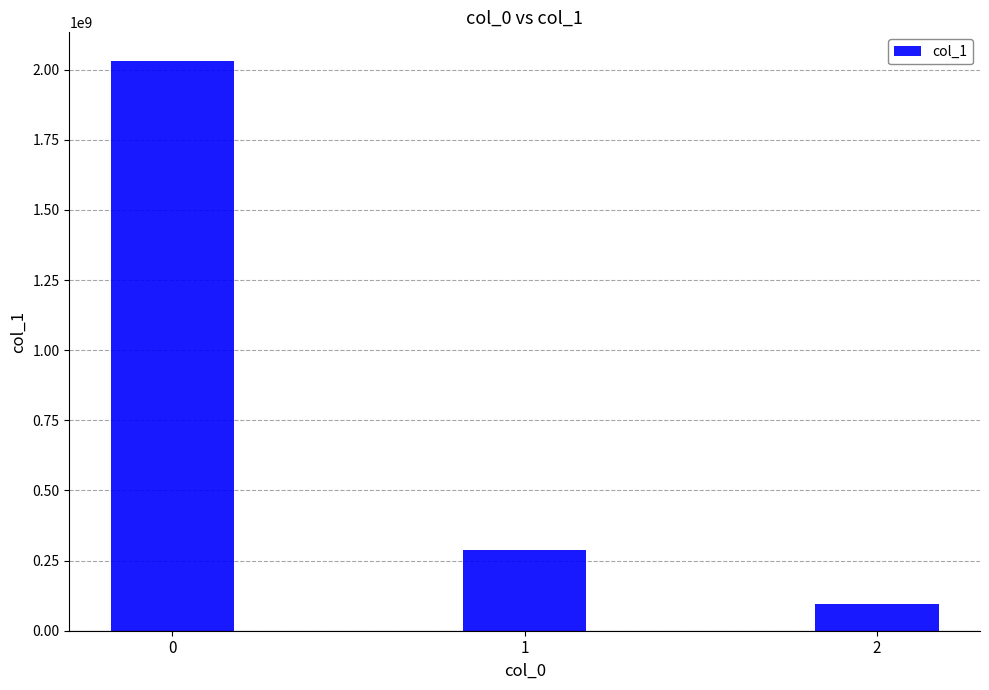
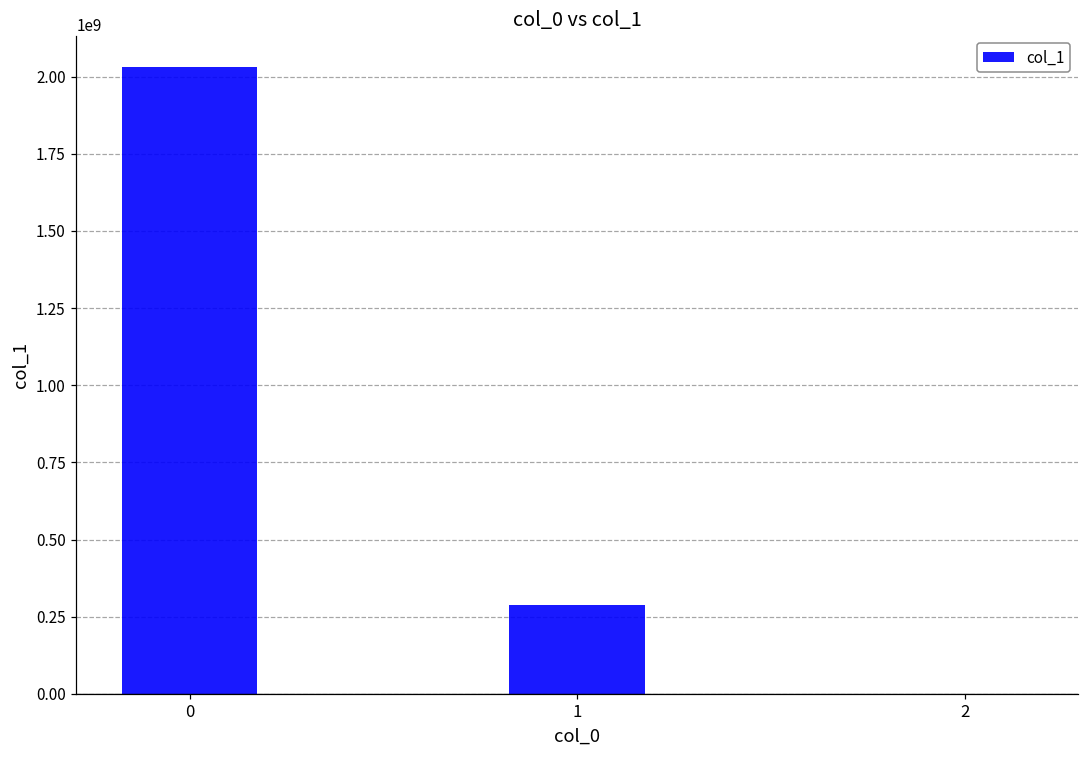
2: 90000000 -> 0
